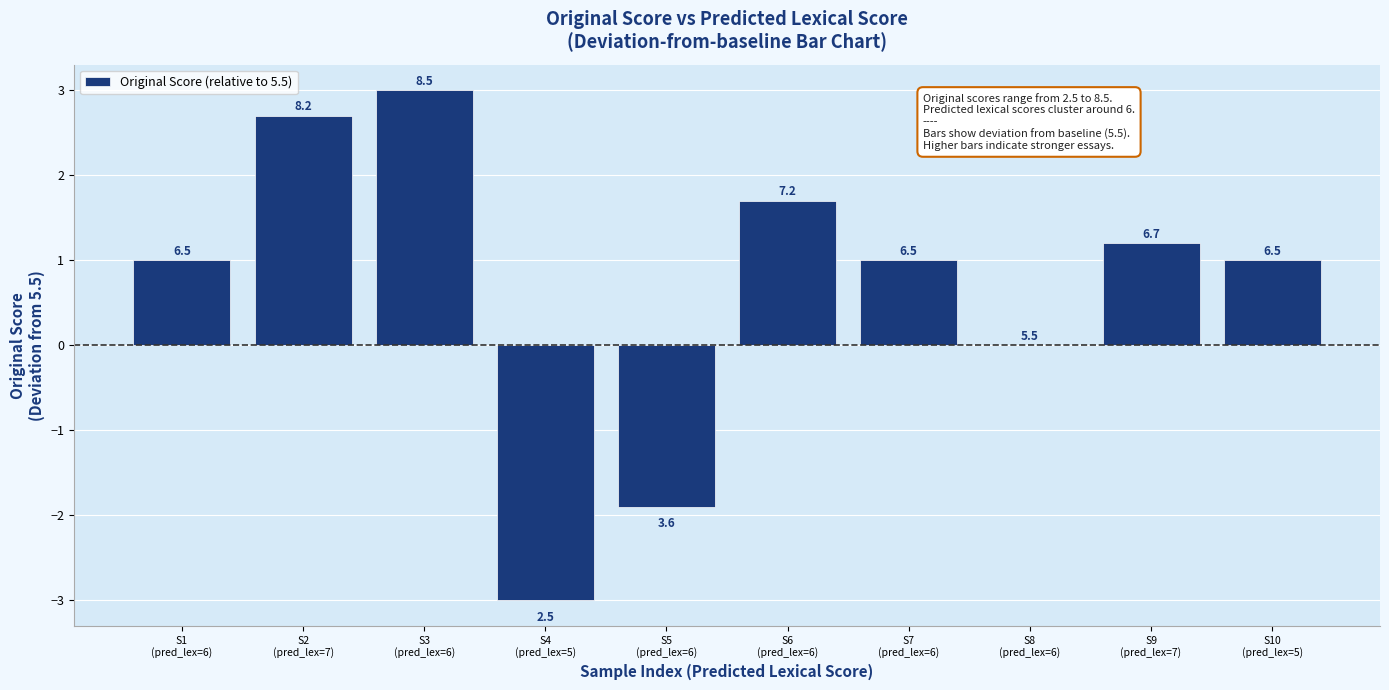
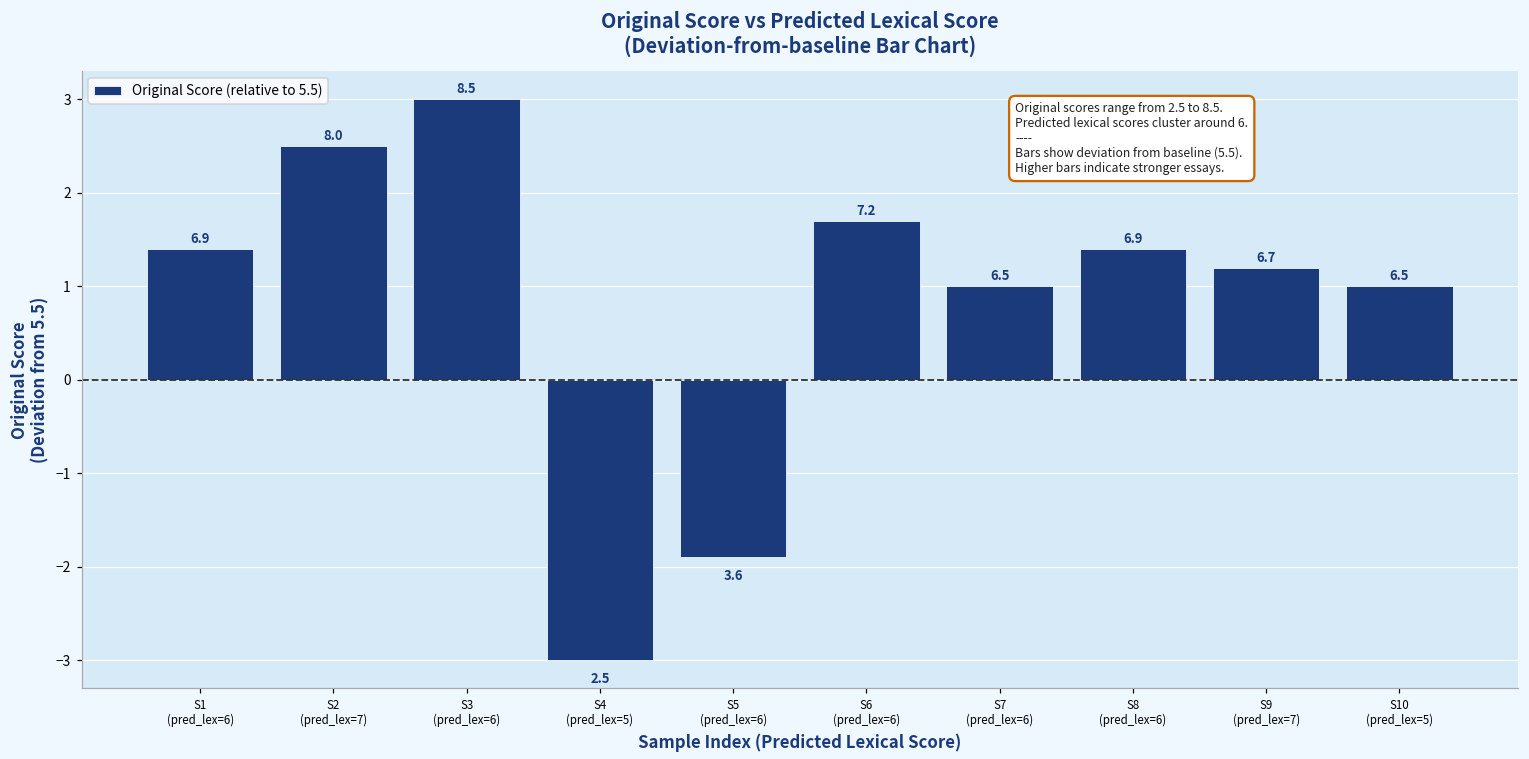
S1 (pred_lex=6): 6.5 -> 6.9
S2 (pred_lex=7): 8.2 -> 8.0
S8 (pred_lex=6): 5.5 -> 6.9
